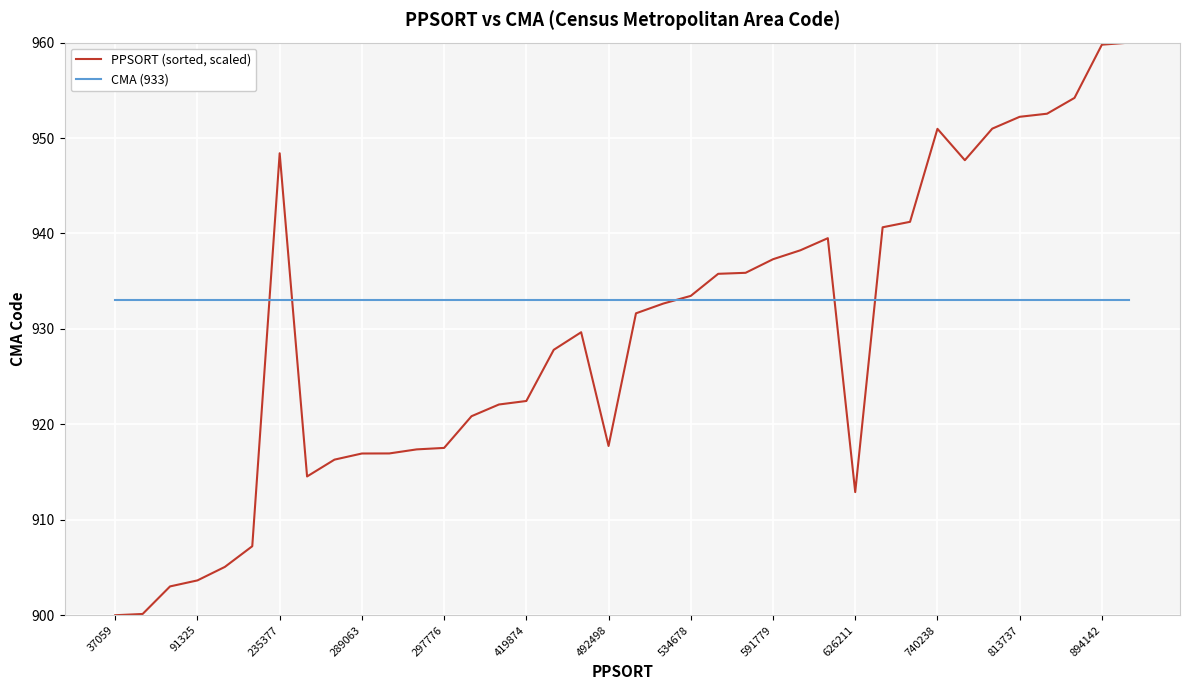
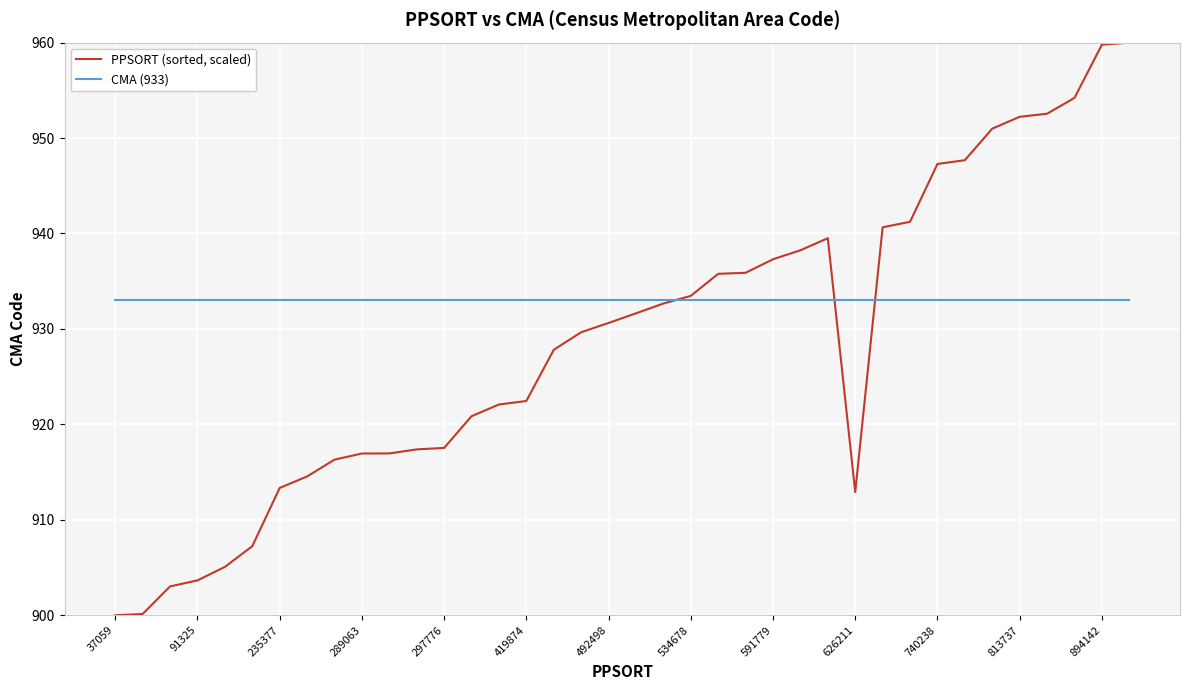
PPSORT (sorted, scaled), 235377: 948 -> 913
PPSORT (sorted, scaled), 492498: 918 -> 931
PPSORT (sorted, scaled), 740238: 951 -> 947
